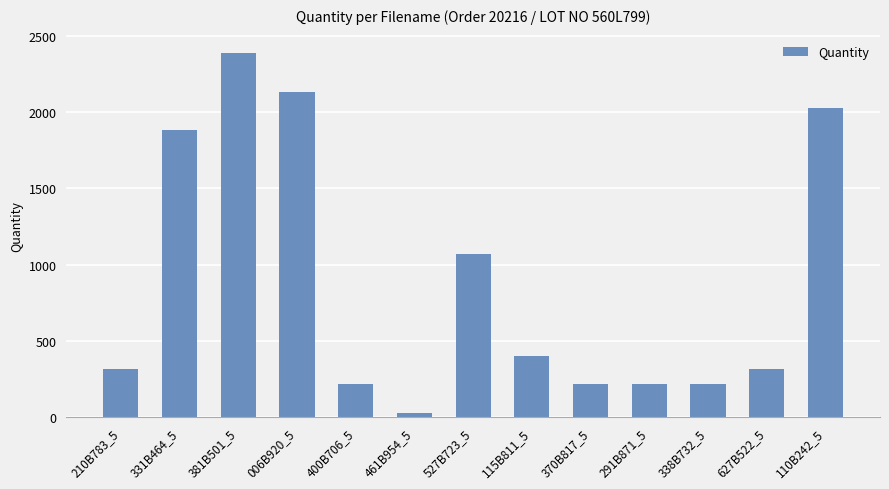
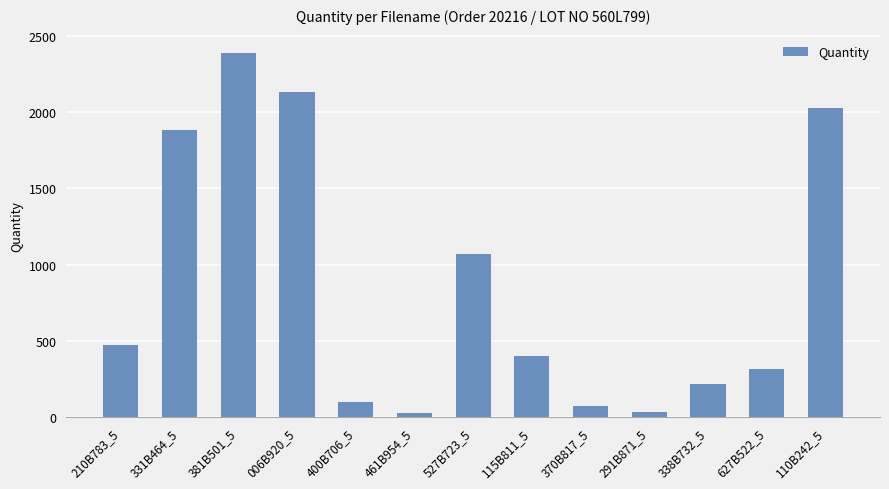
210B783_5: 310 -> 470
400B706_5: 220 -> 100
370B817_5: 220 -> 80
291B871_5: 220 -> 30
